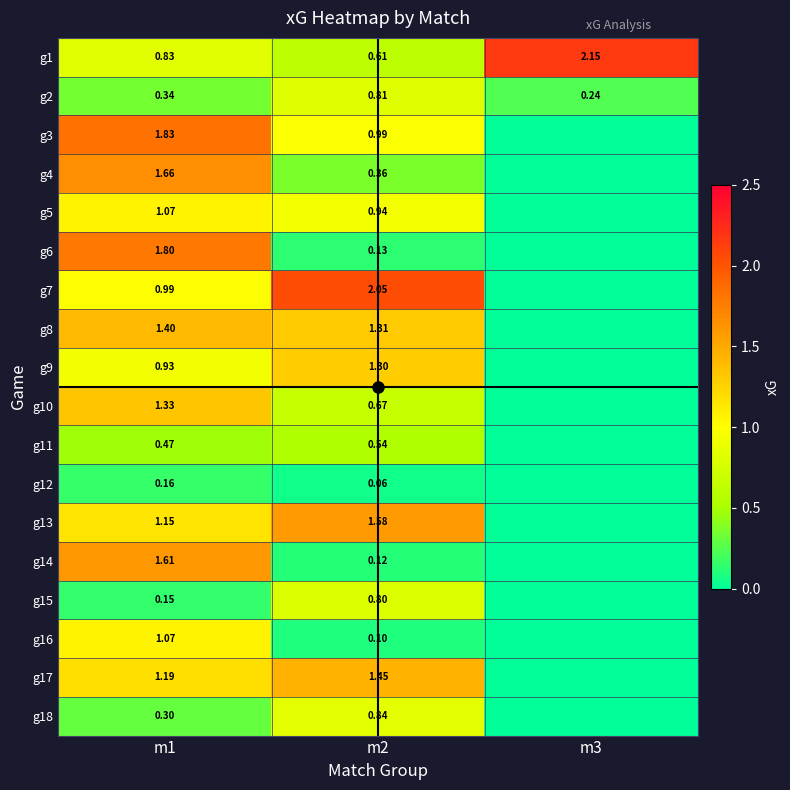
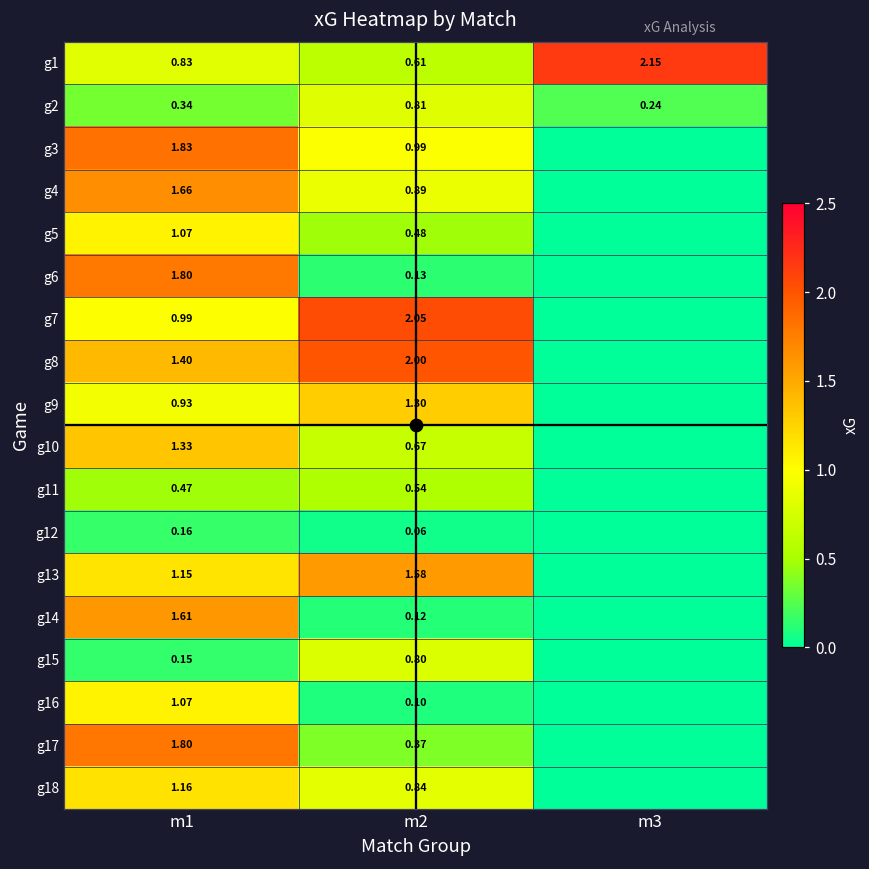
g4, m2: 0.36 -> 0.89
g5, m2: 0.94 -> 0.48
g8, m2: 1.31 -> 2.00
g17, m1: 1.19 -> 1.80
g17, m2: 1.45 -> 0.37
g18, m1: 0.30 -> 1.16
